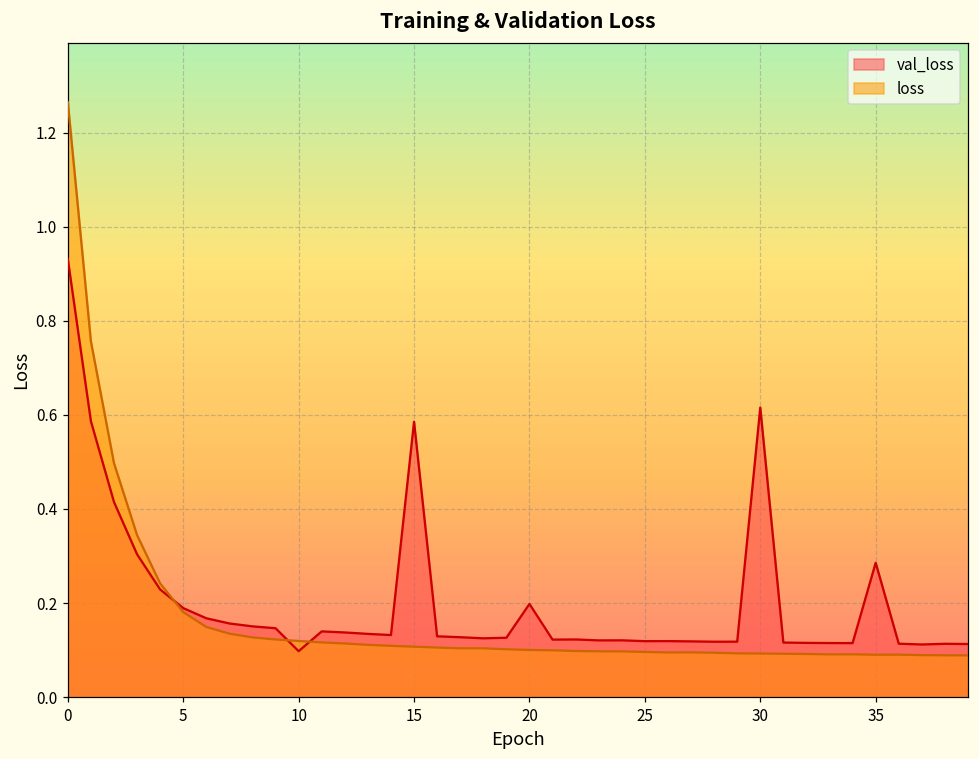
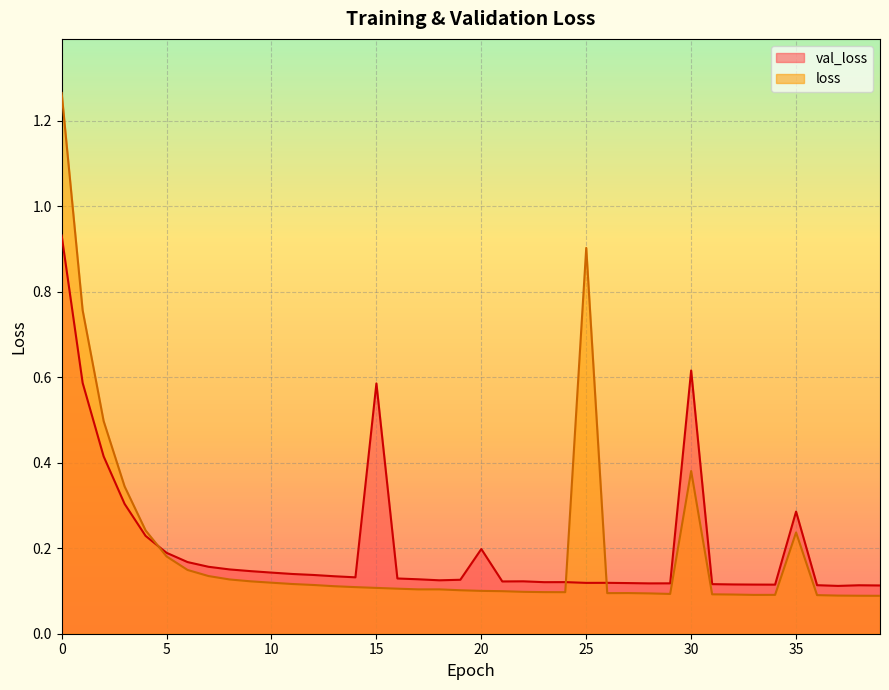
val_loss, 10: 0.10 -> 0.14
loss, 25: 0.10 -> 0.90
loss, 30: 0.09 -> 0.38
loss, 35: 0.09 -> 0.24
